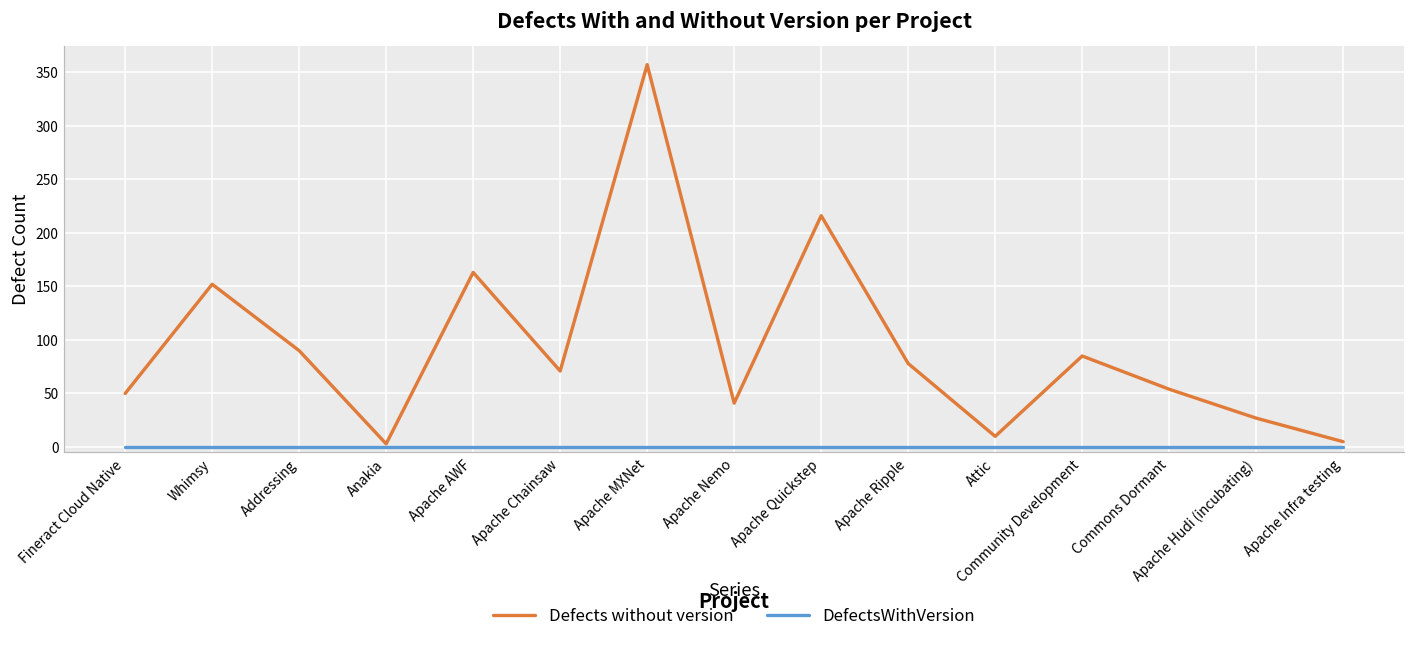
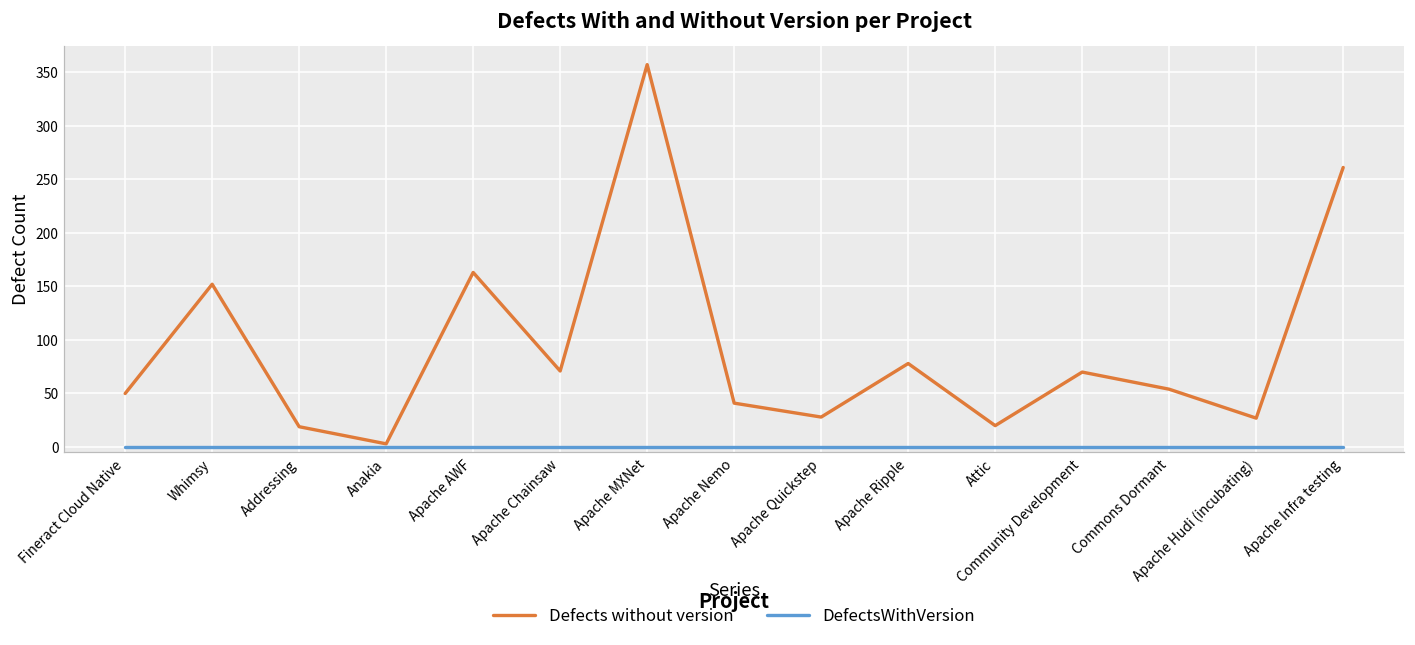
Defects without version, Addressing: 90 -> 20
Defects without version, Apache Quickstep: 220 -> 30
Defects without version, Attic: 10 -> 20
Defects without version, Community Development: 90 -> 70
Defects without version, Apache Infra testing: 10 -> 260
